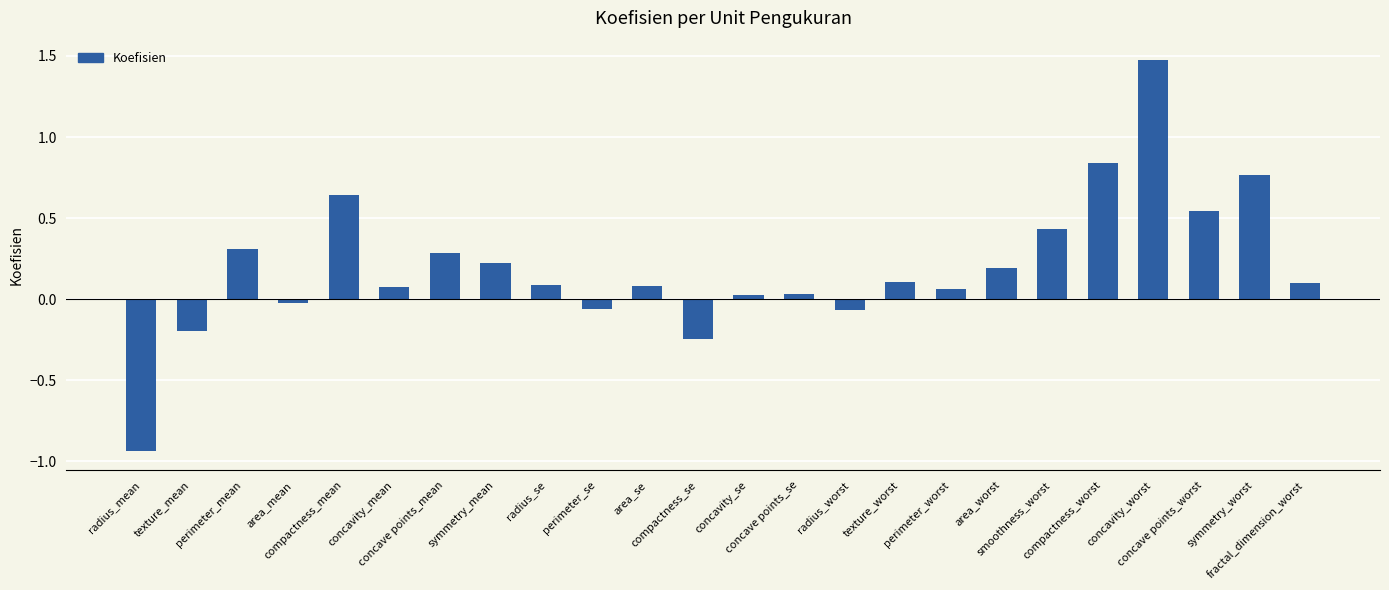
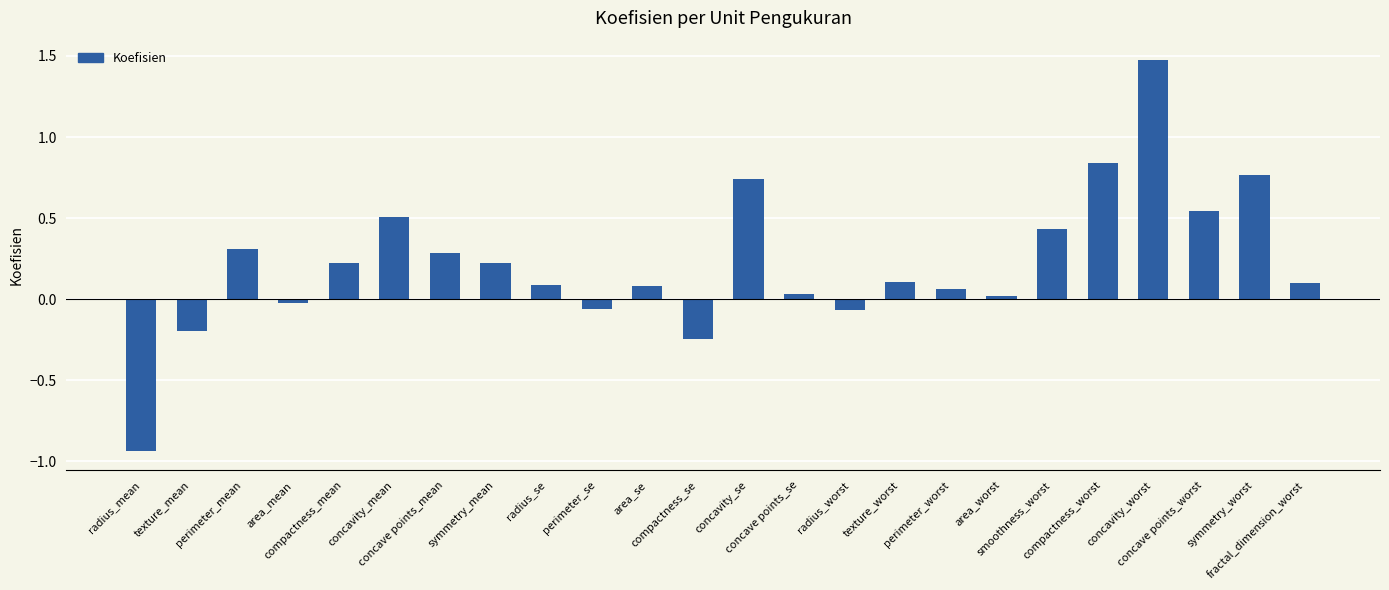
compactness_mean: 0.64 -> 0.22
concavity_mean: 0.08 -> 0.51
concavity_se: 0.02 -> 0.74
area_worst: 0.19 -> 0.02
